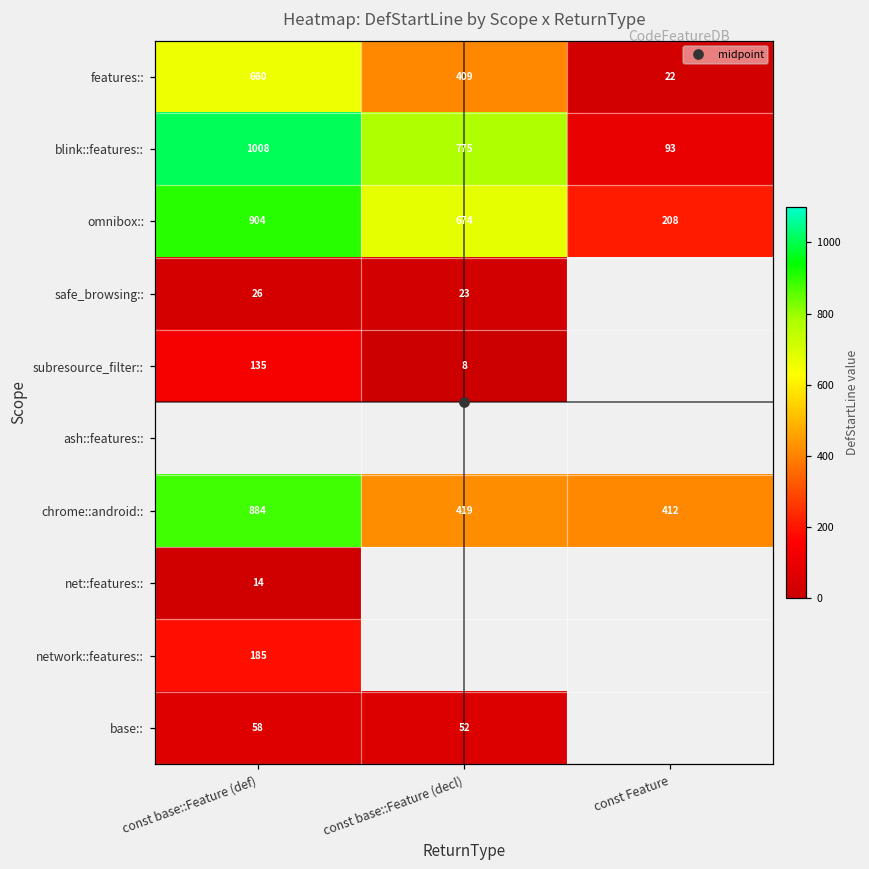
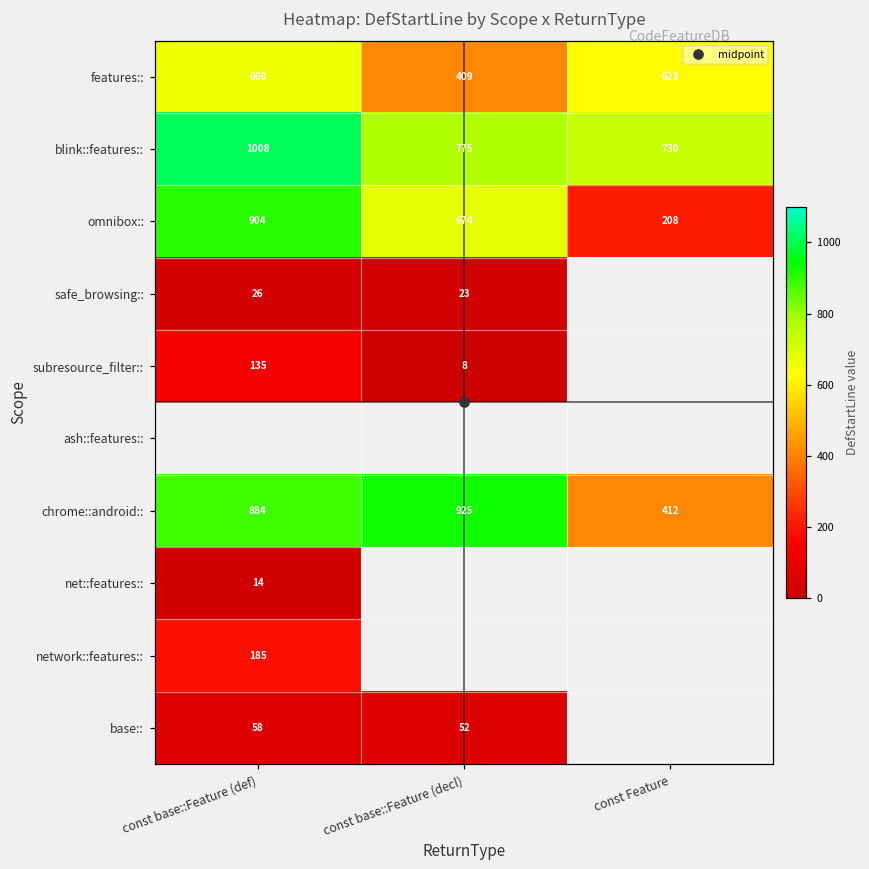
features::, const Feature: 22 -> 623
blink::features::, const Feature: 93 -> 730
chrome::android::, const base::Feature (decl): 419 -> 925
